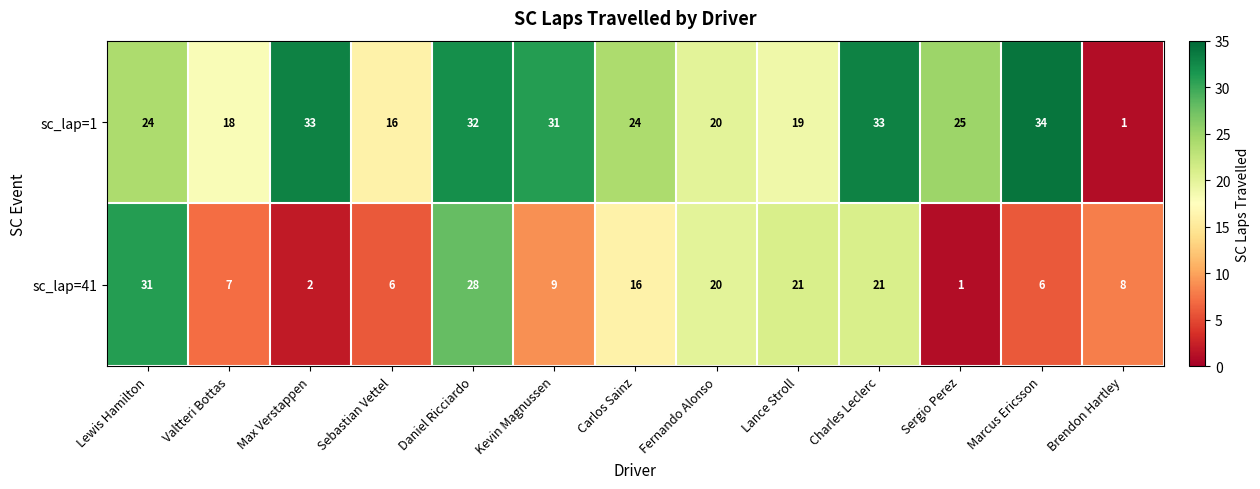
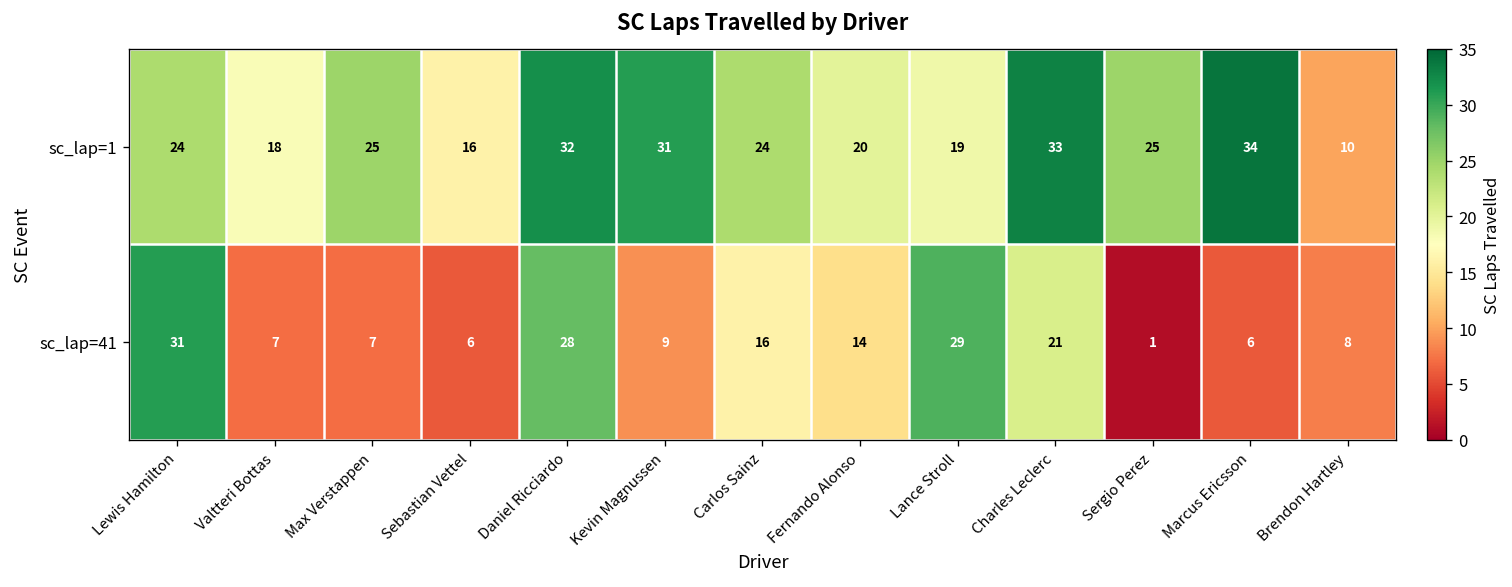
sc_lap=1, Max Verstappen: 33 -> 25
sc_lap=1, Brendon Hartley: 1 -> 10
sc_lap=41, Max Verstappen: 2 -> 7
sc_lap=41, Fernando Alonso: 20 -> 14
sc_lap=41, Lance Stroll: 21 -> 29
